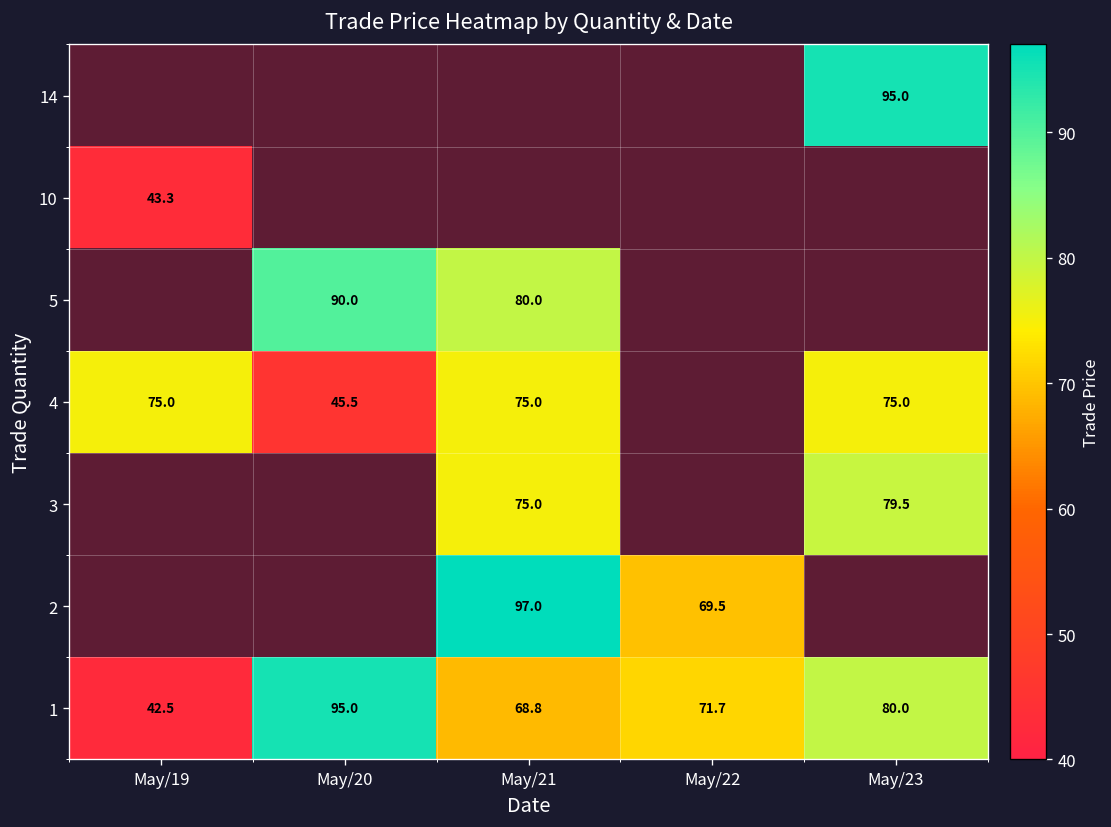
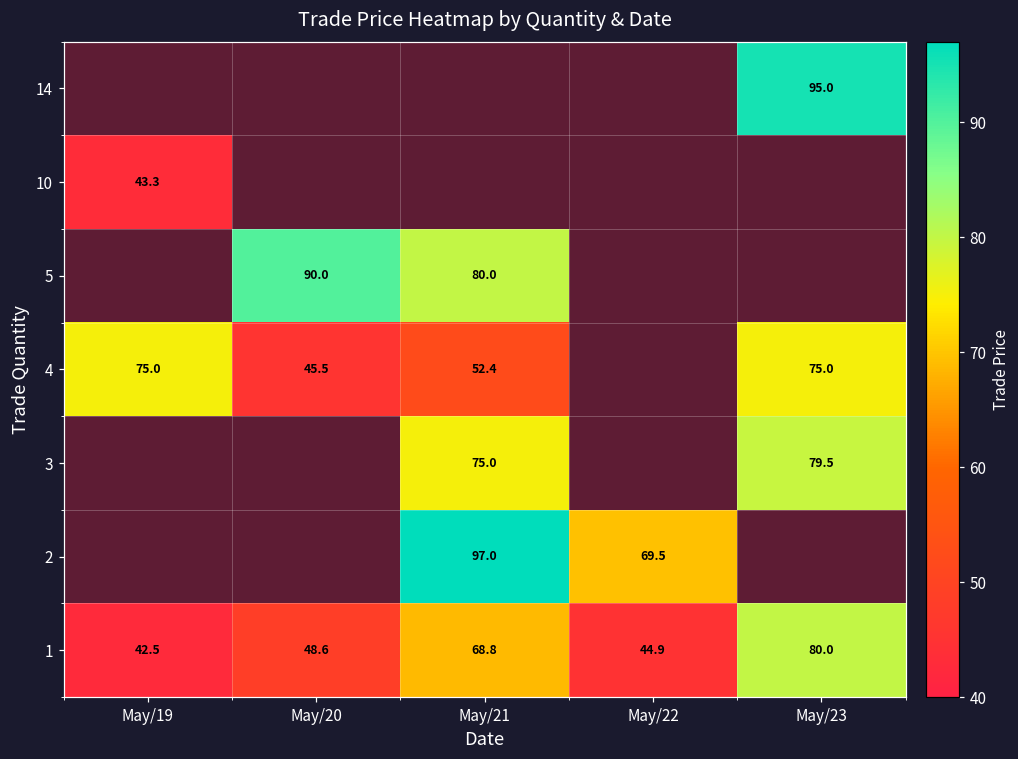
4, May/21: 75.0 -> 52.4
1, May/20: 95.0 -> 48.6
1, May/22: 71.7 -> 44.9
